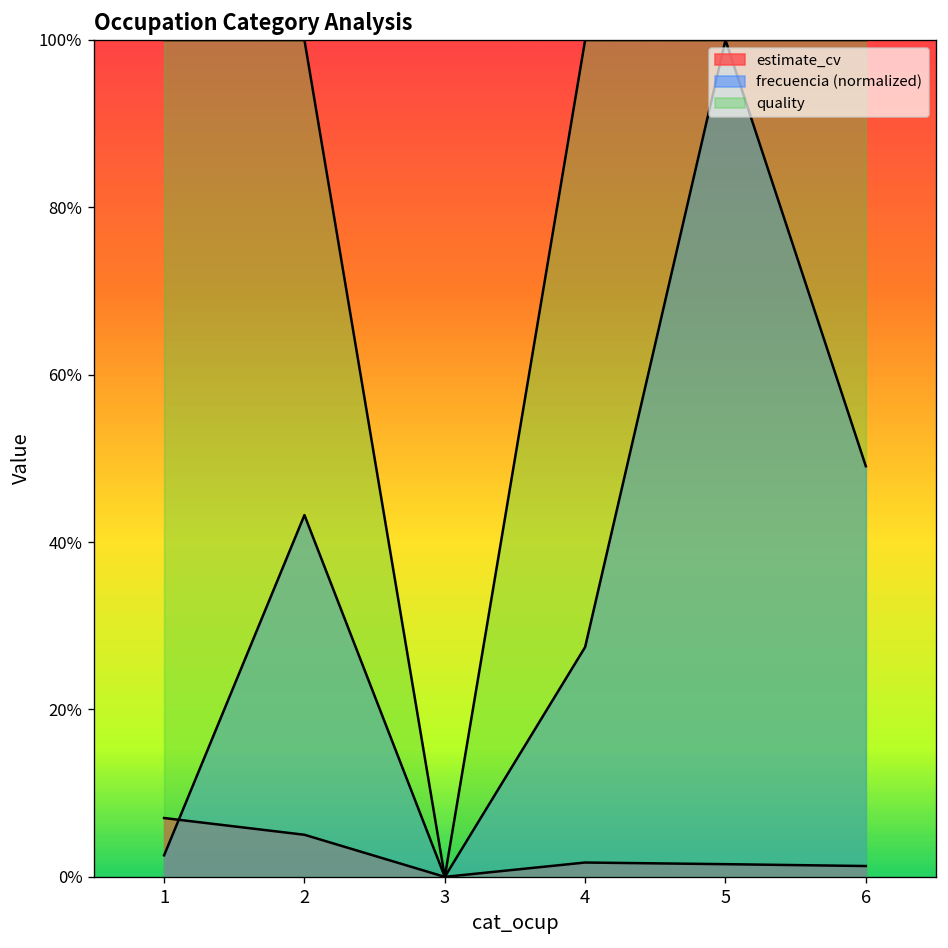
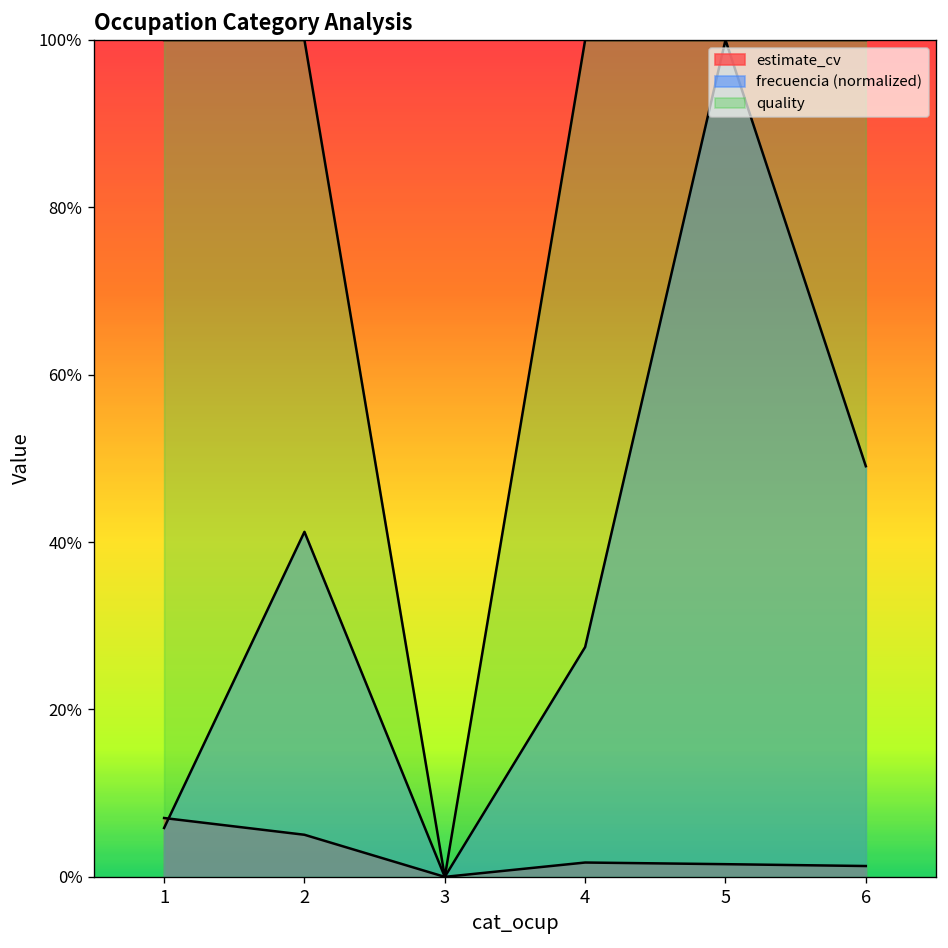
frecuencia (normalized), 1: 3% -> 6%
frecuencia (normalized), 2: 43% -> 41%
